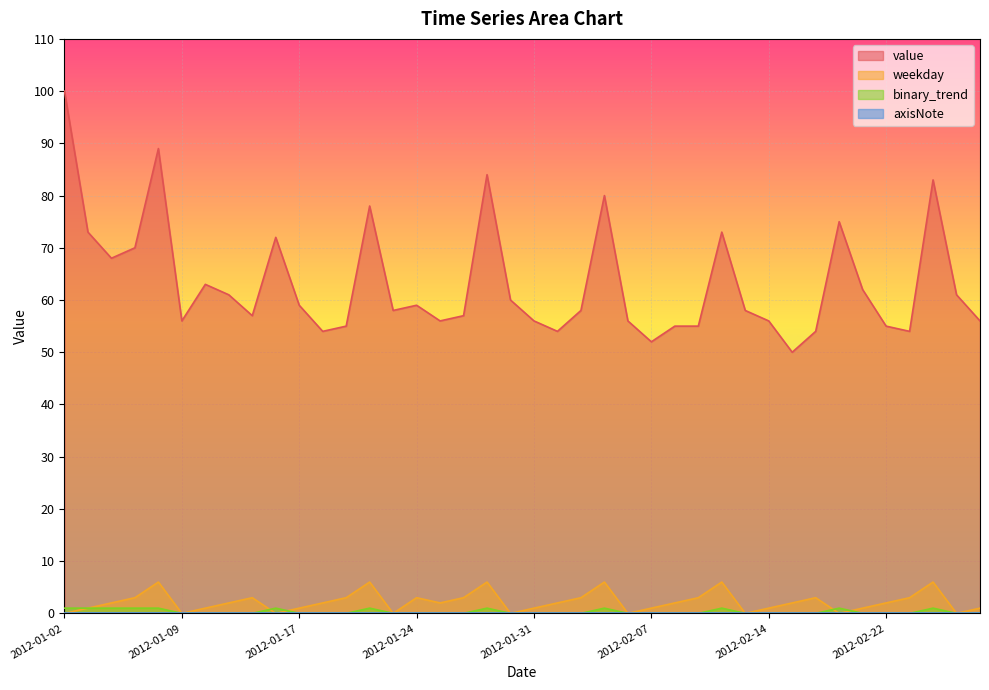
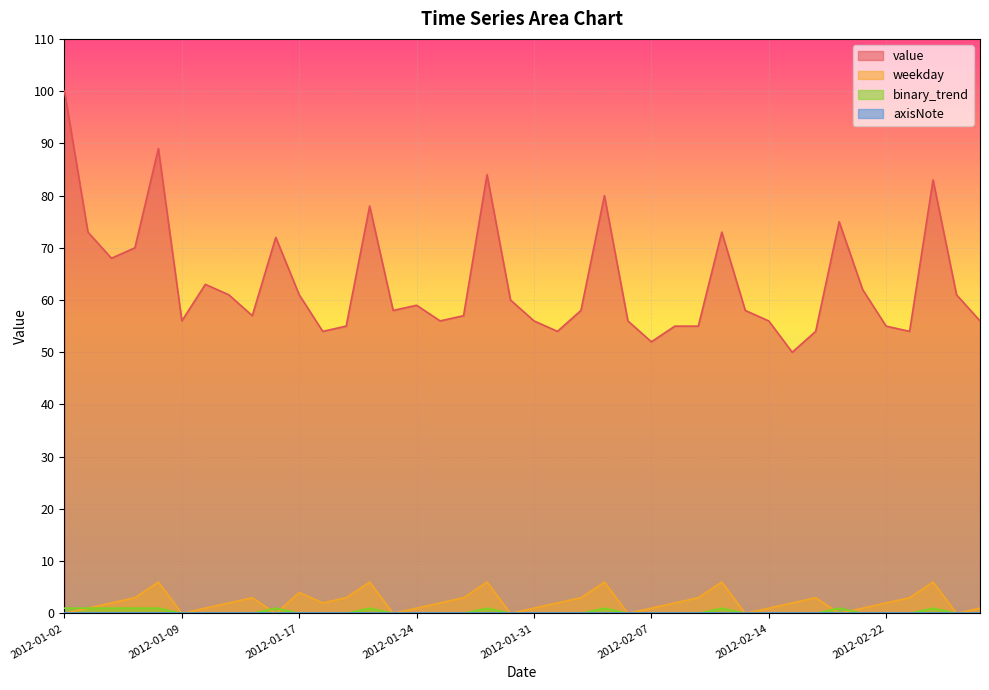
value, 2012-01-17: 59 -> 61
weekday, 2012-01-17: 1 -> 4
weekday, 2012-01-24: 3 -> 1
